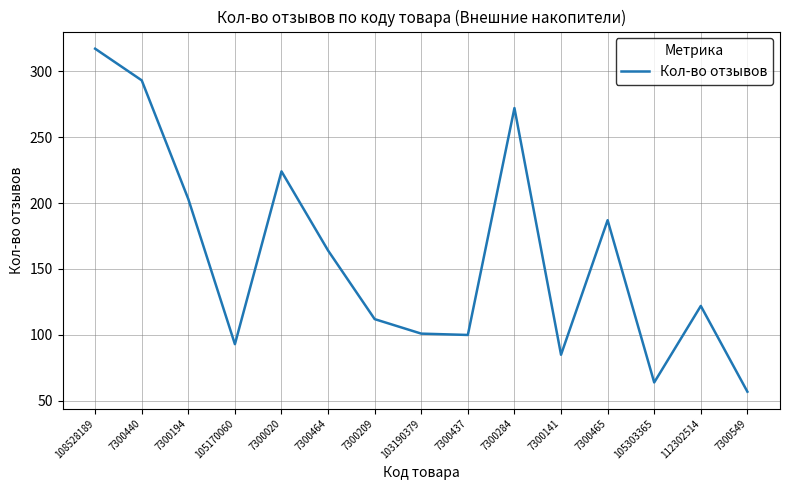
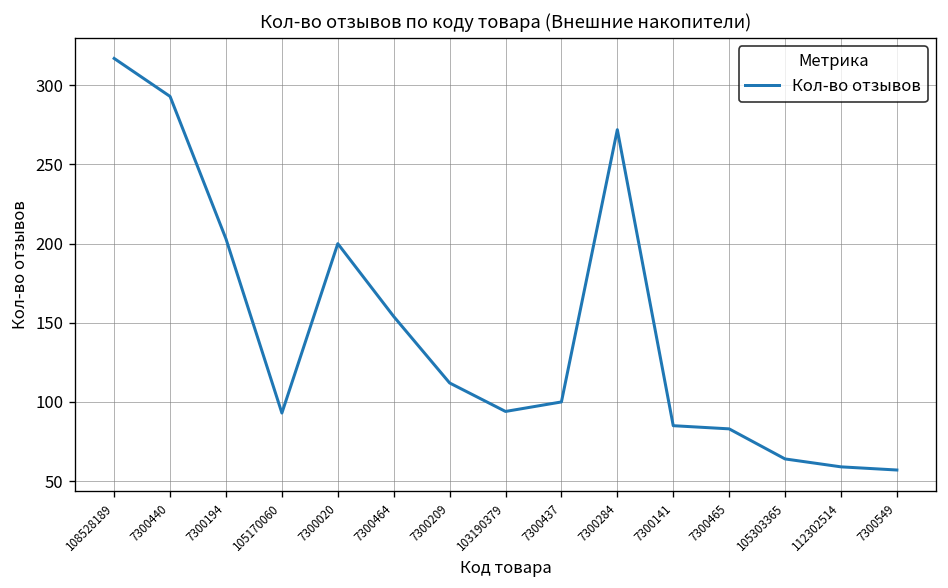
7300020: 224 -> 200
7300464: 164 -> 154
103190379: 101 -> 94
7300465: 187 -> 83
112302514: 122 -> 59
